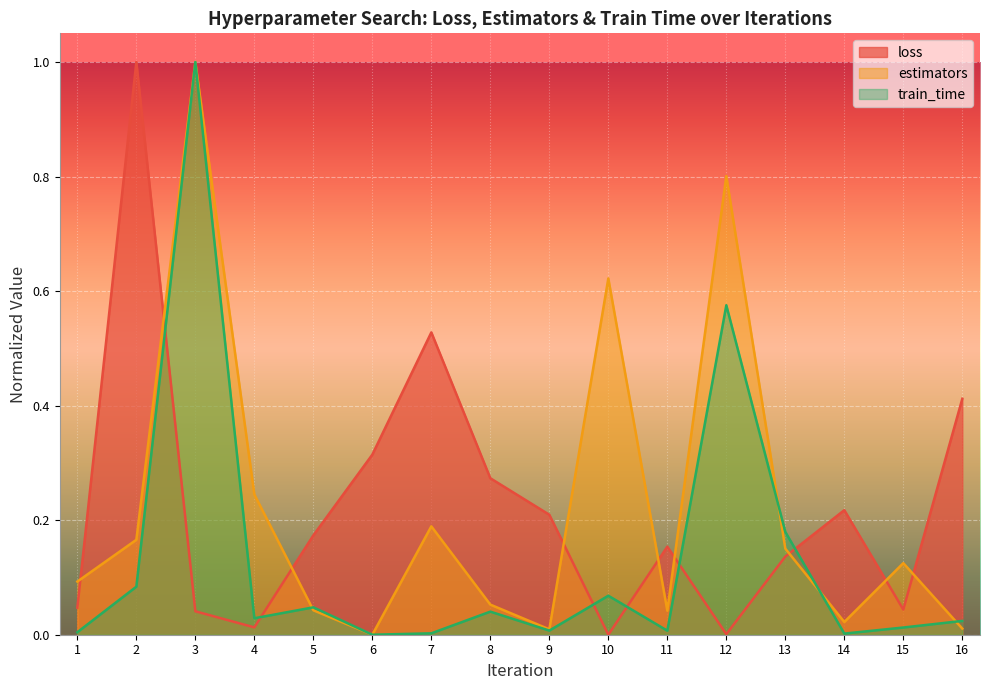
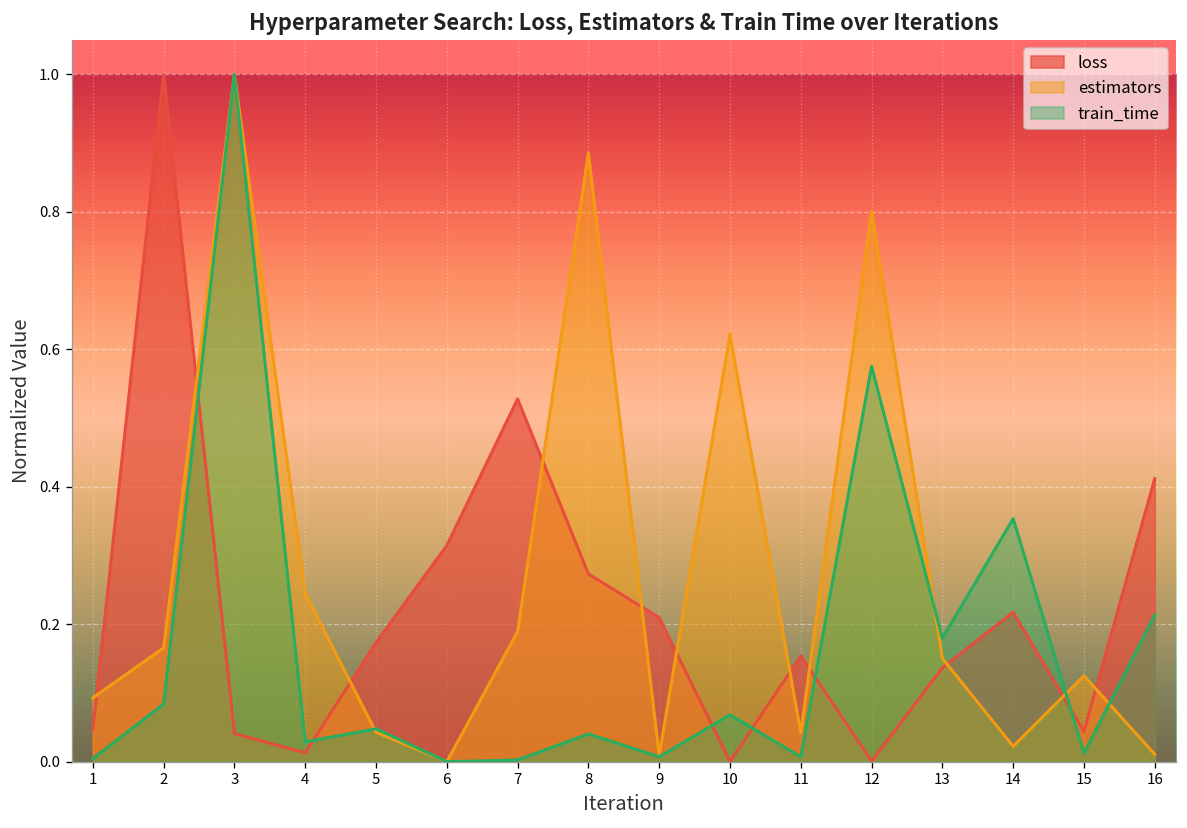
estimators, 8: 0.05 -> 0.89
train_time, 14: 0.00 -> 0.35
train_time, 16: 0.02 -> 0.21
